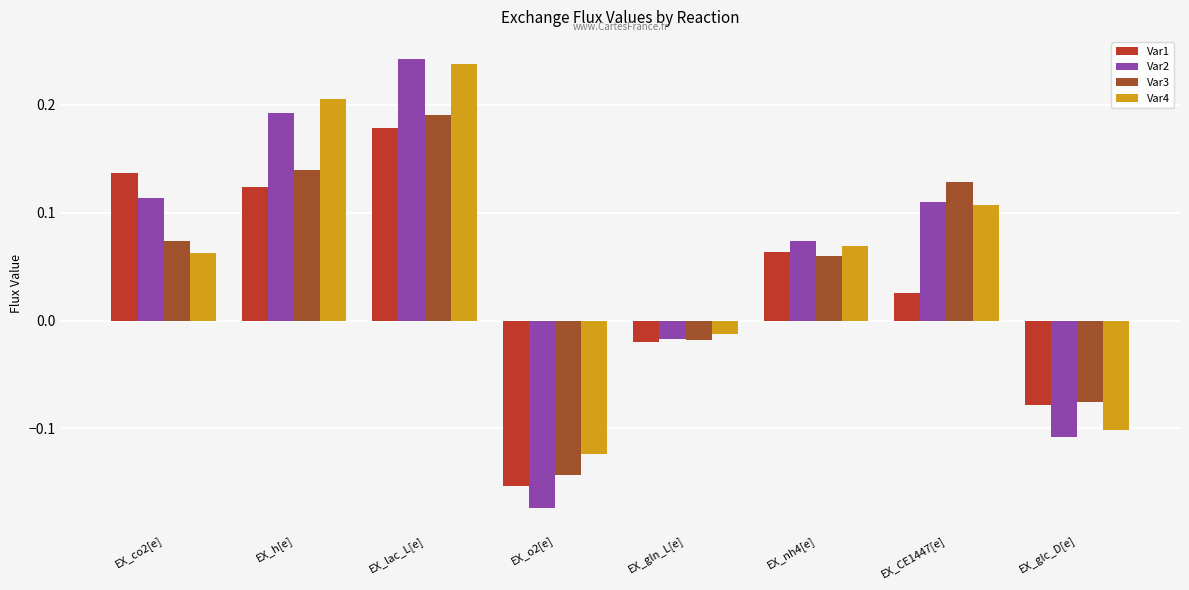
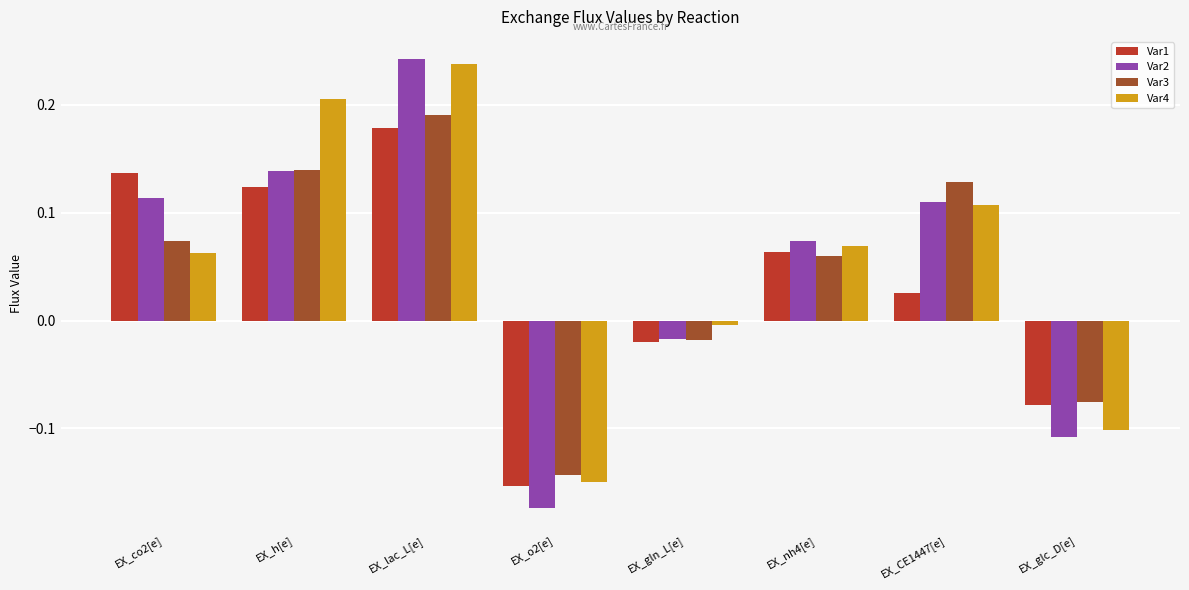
Var2, EX_h[e]: 0.192 -> 0.139
Var4, EX_o2[e]: -0.124 -> -0.149
Var4, EX_gln_L[e]: -0.013 -> -0.005
